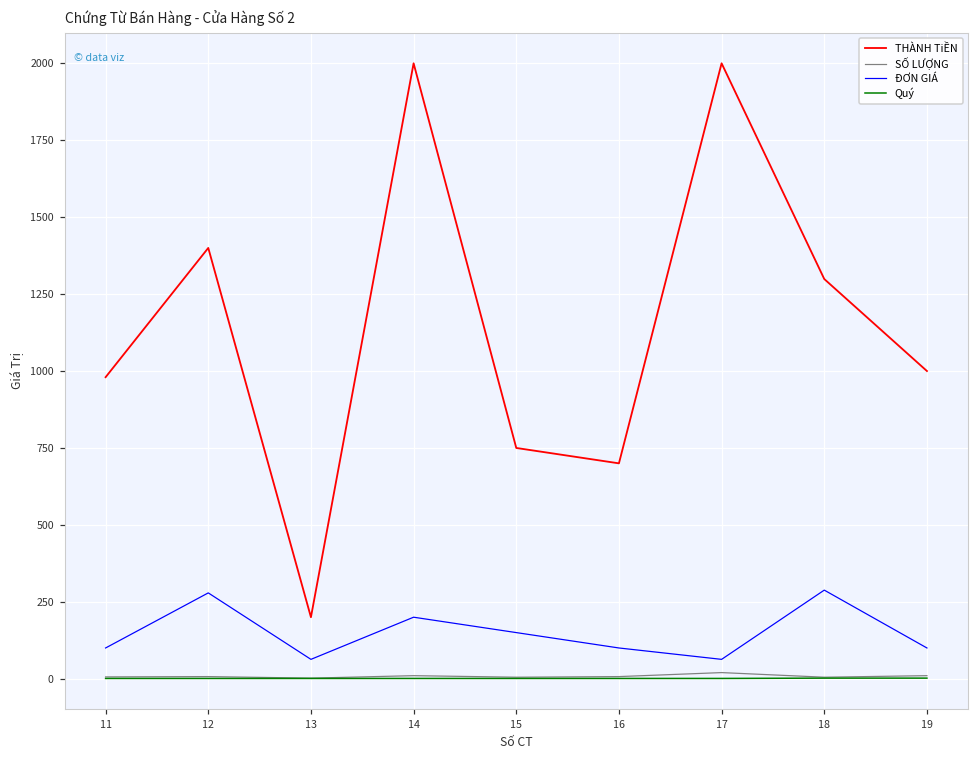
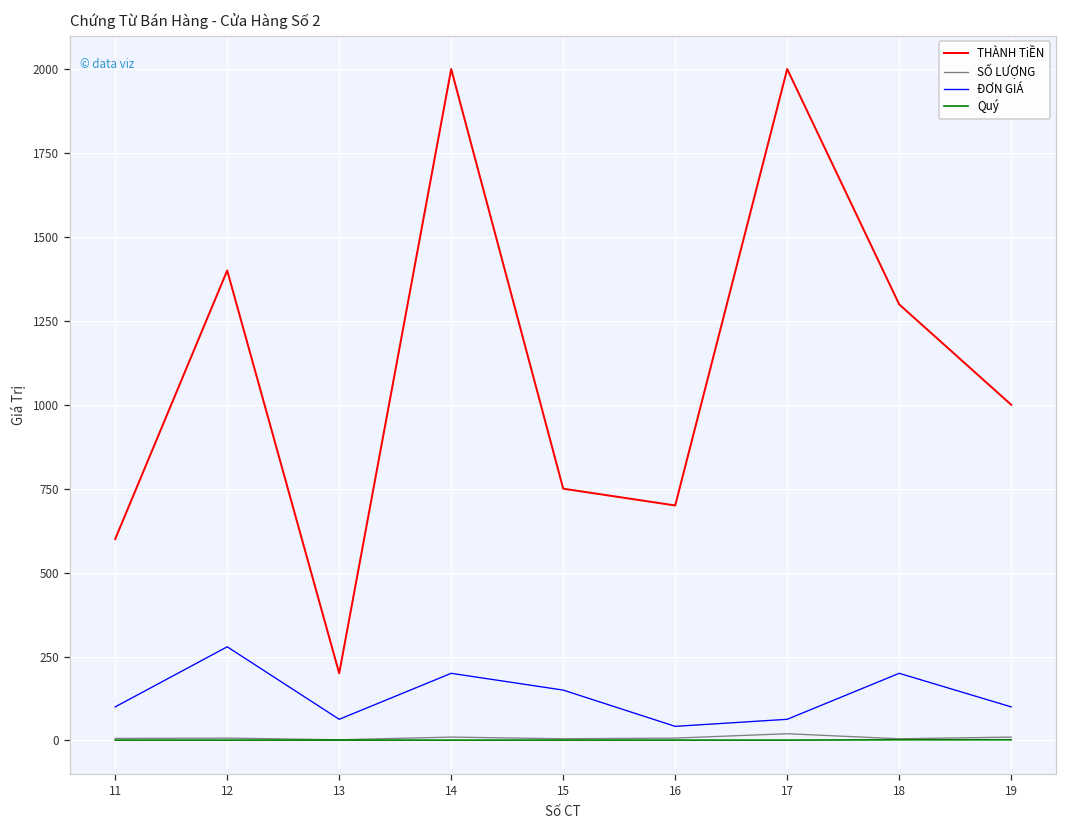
THÀNH TiỀN, 11: 980 -> 600
ĐƠN GIÁ, 16: 100 -> 40
ĐƠN GIÁ, 18: 290 -> 200
